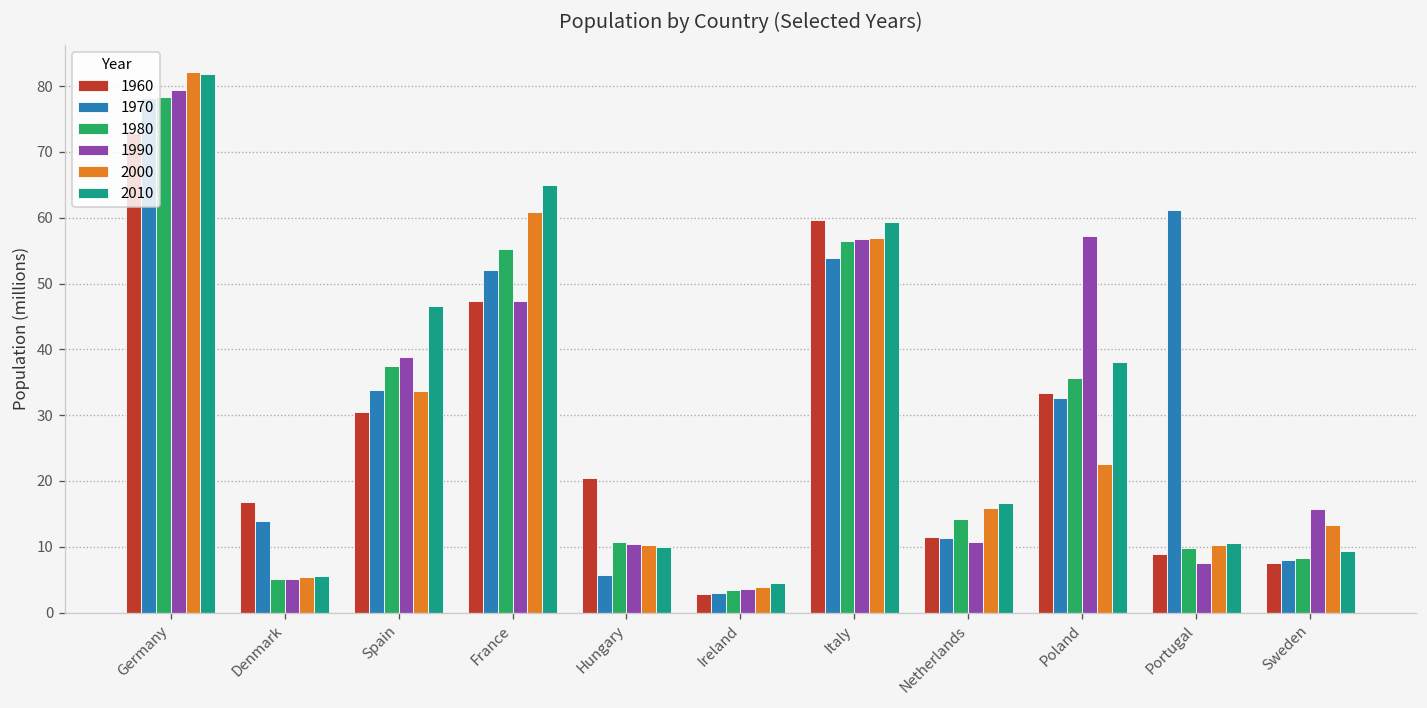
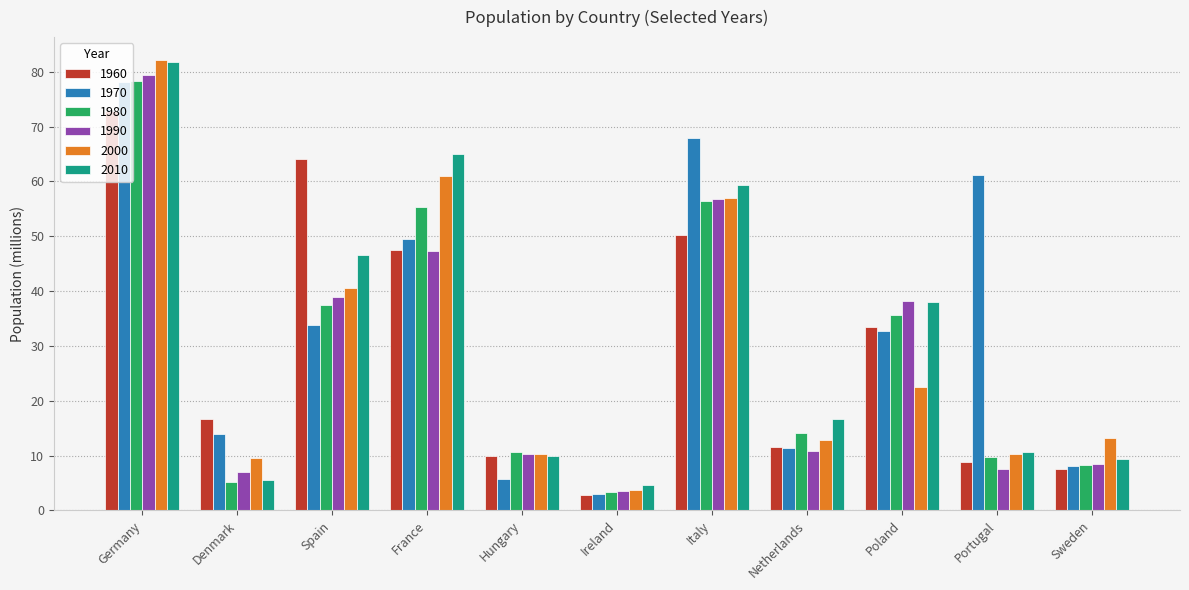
1990, Denmark: 5 -> 7
2000, Denmark: 5 -> 10
1960, Spain: 30 -> 64
2000, Spain: 34 -> 41
1970, France: 52 -> 50
1960, Hungary: 20 -> 10
1960, Italy: 60 -> 50
1970, Italy: 54 -> 68
2000, Netherlands: 16 -> 13
1990, Poland: 57 -> 38
1990, Sweden: 16 -> 9
